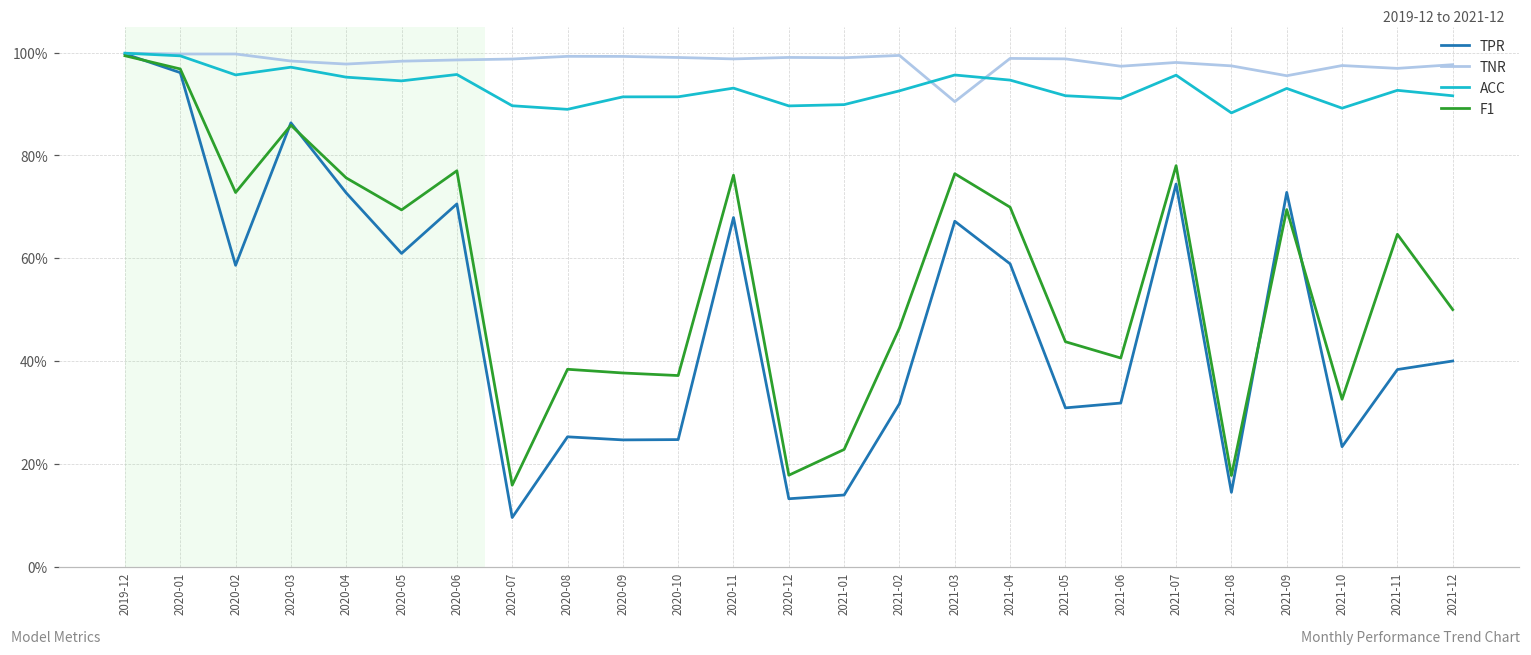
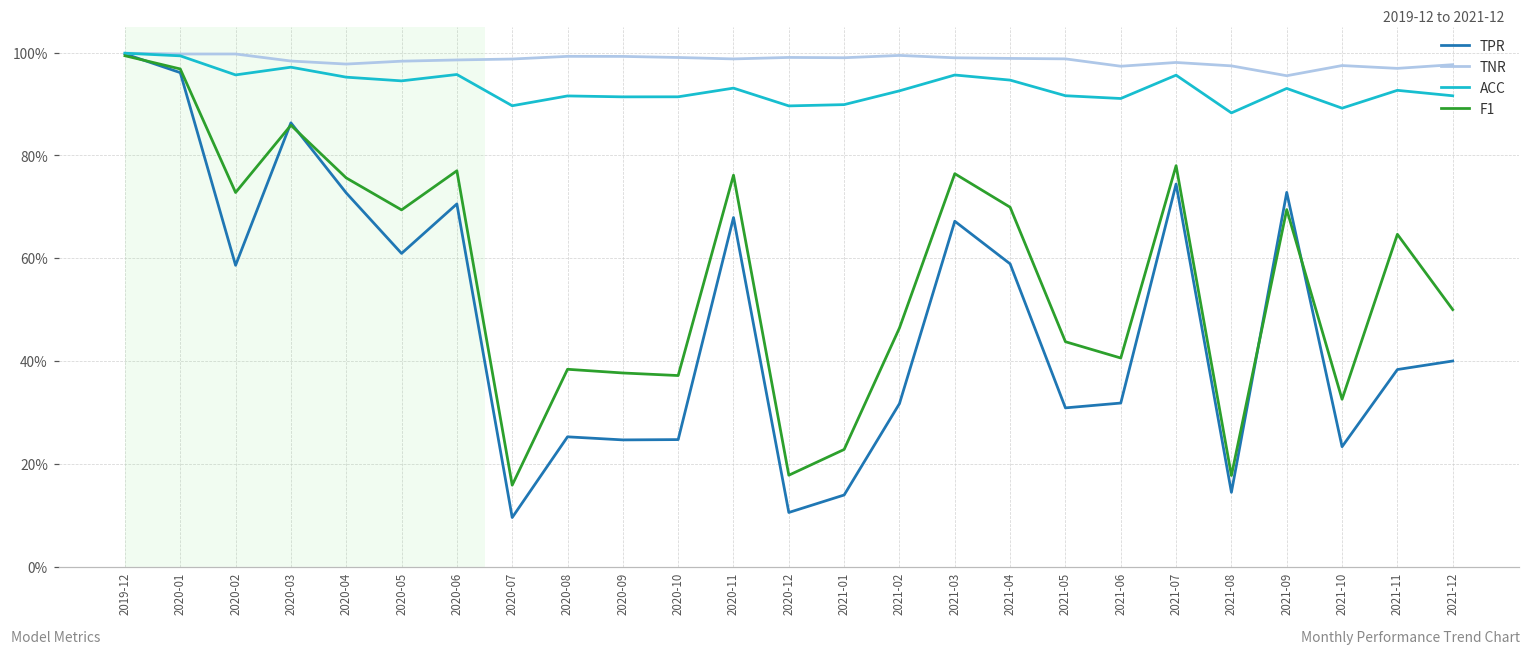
ACC, 2020-08: 89% -> 92%
TPR, 2020-12: 13% -> 11%
TNR, 2021-03: 90% -> 99%
